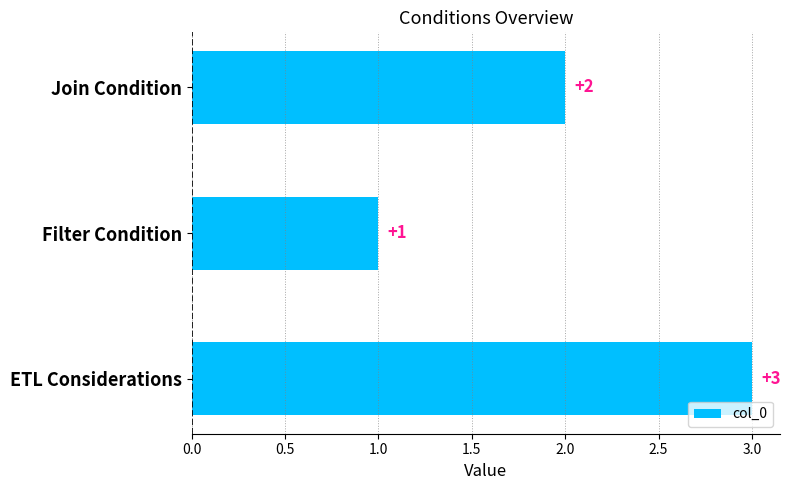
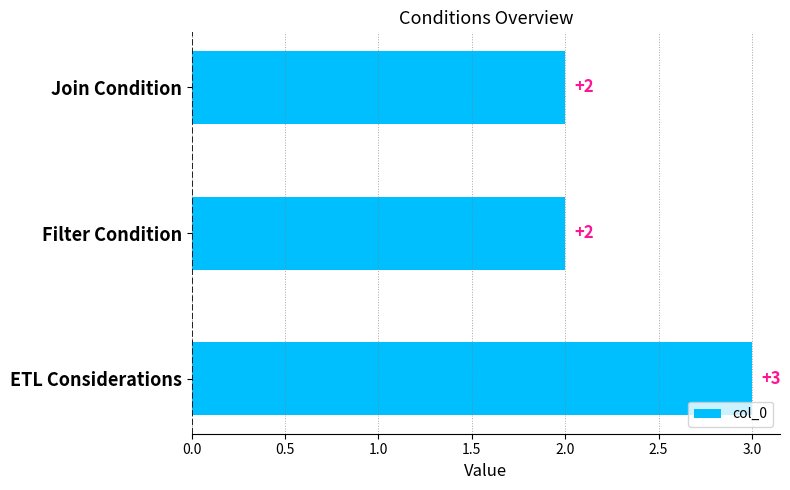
Filter Condition: +1 -> +2
